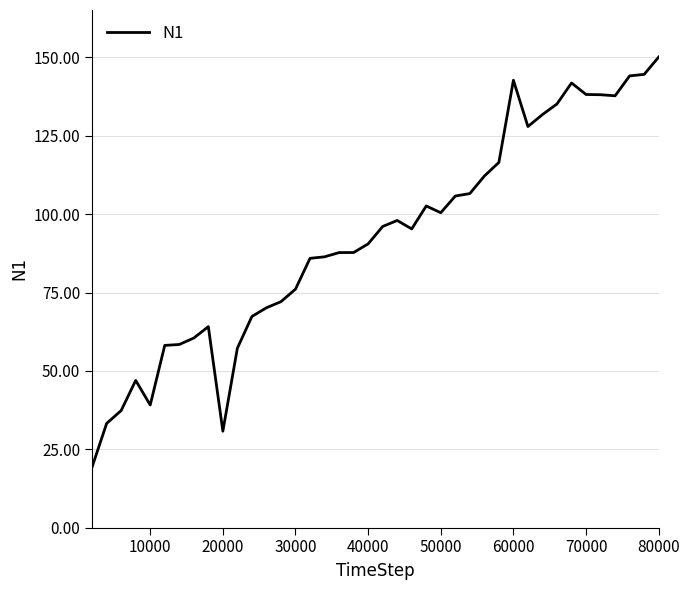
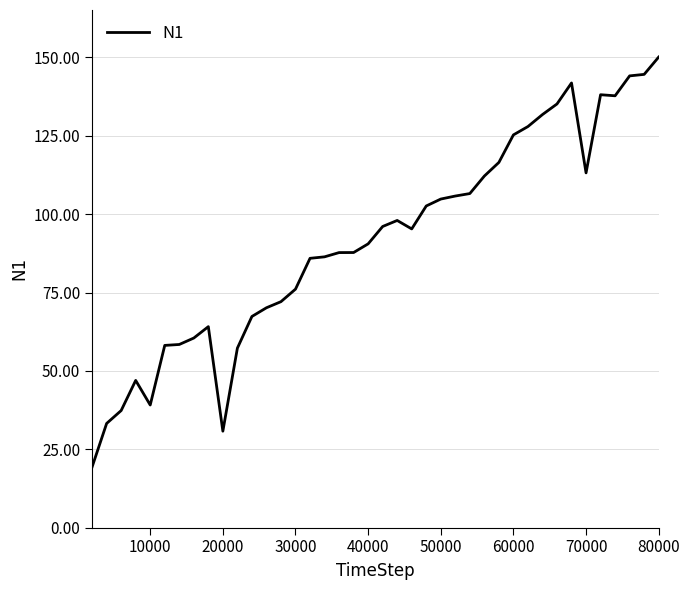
50000: 100 -> 105
60000: 143 -> 125
70000: 138 -> 113
